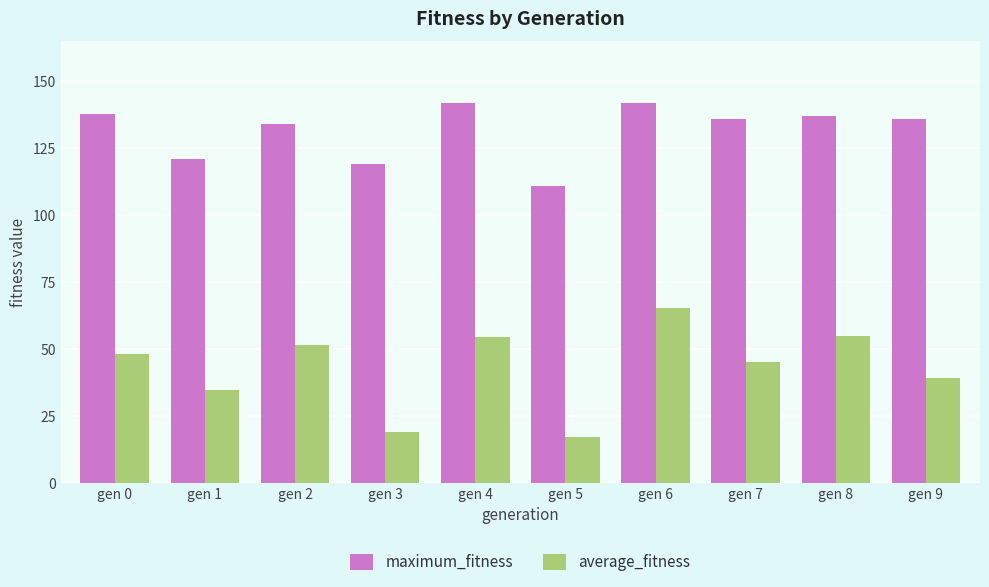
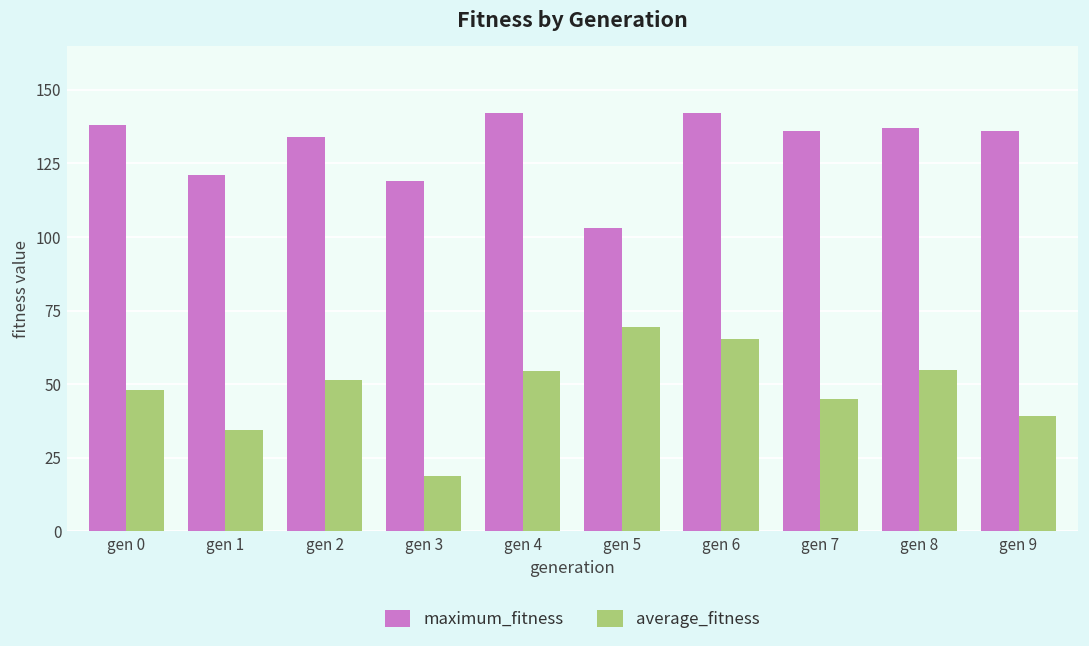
maximum_fitness, gen 5: 111 -> 103
average_fitness, gen 5: 17 -> 69
